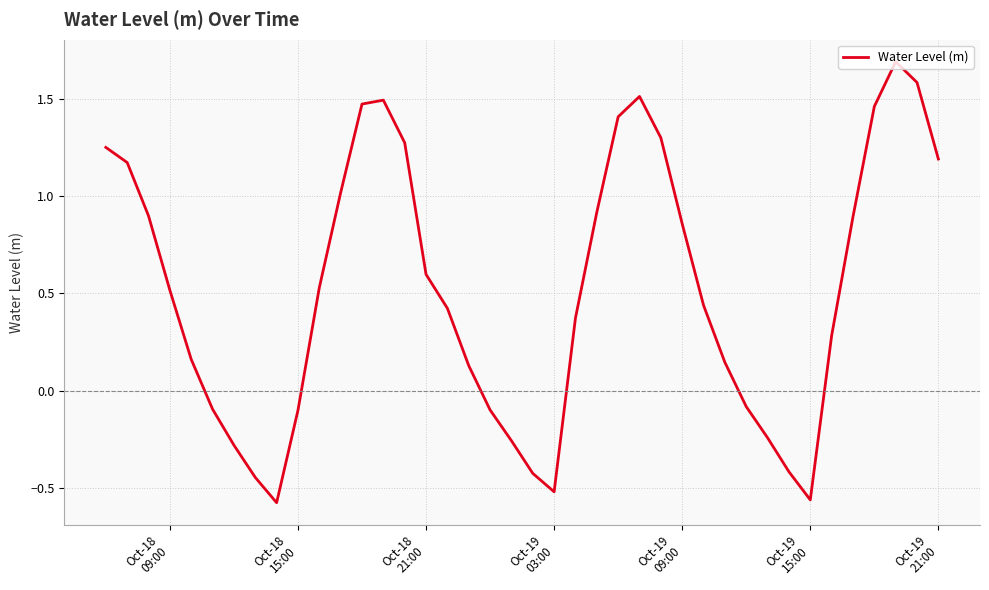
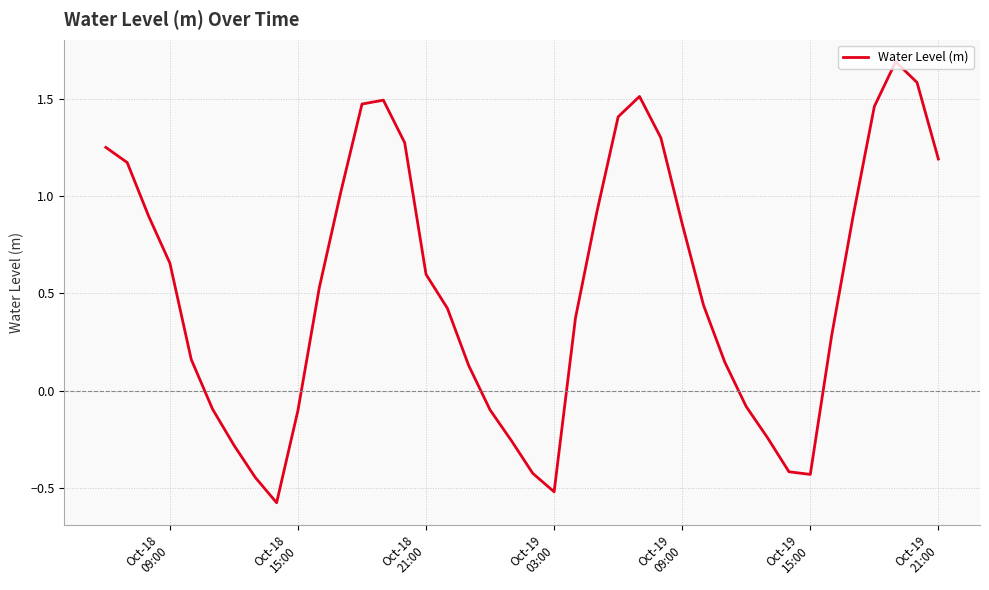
Oct-18 09:00: 0.52 -> 0.66
Oct-19 15:00: -0.56 -> -0.43
